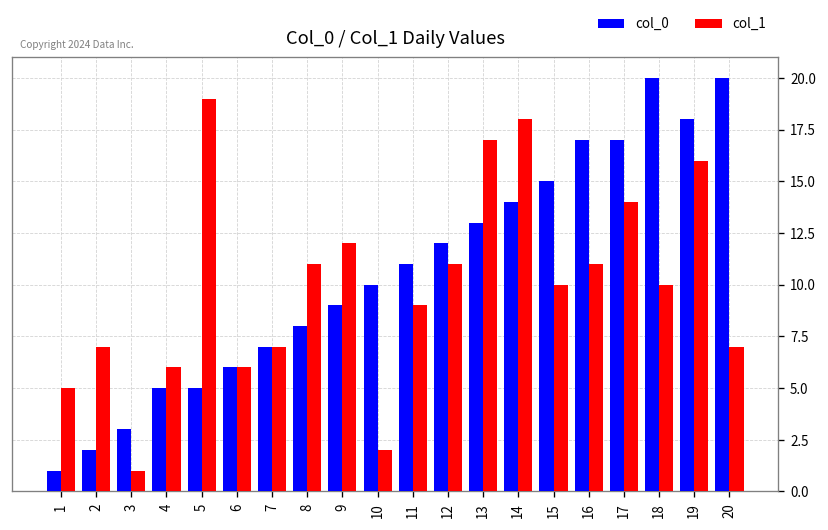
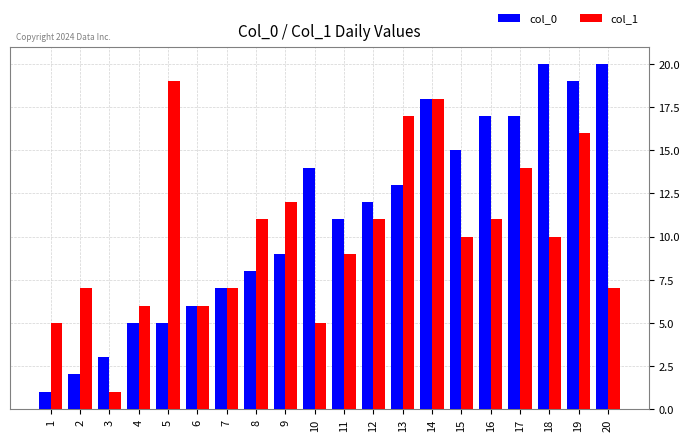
col_0, 10: 10 -> 14
col_1, 10: 2 -> 5
col_0, 14: 14 -> 18
col_0, 19: 18 -> 19
